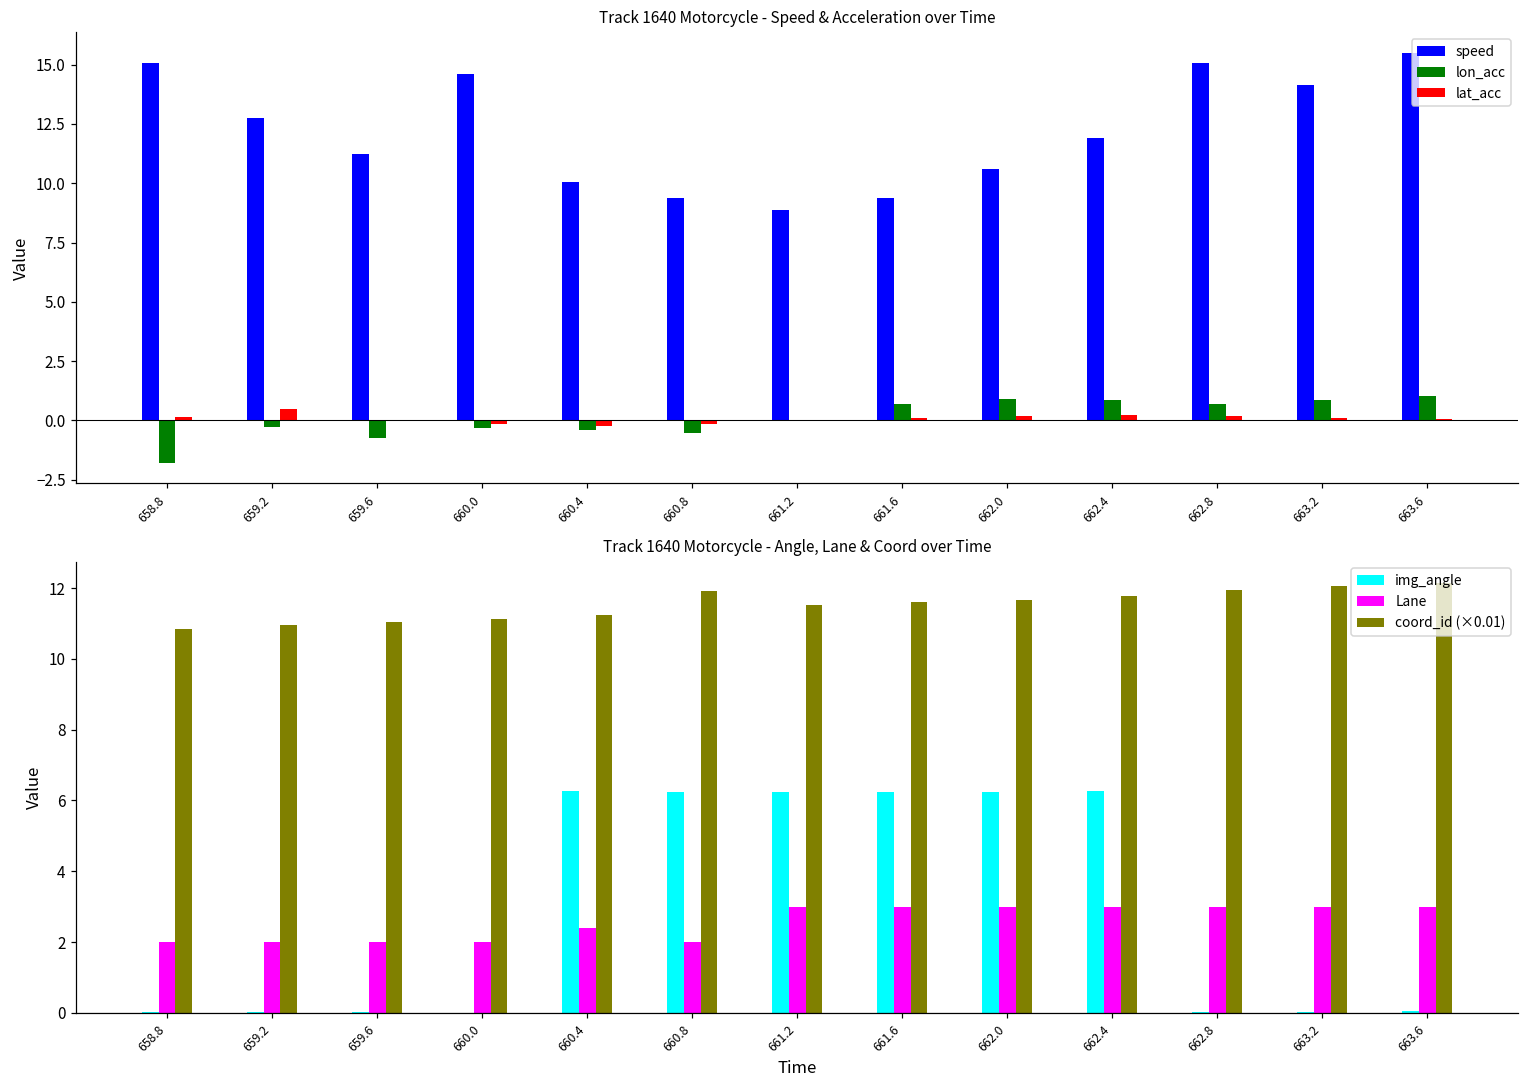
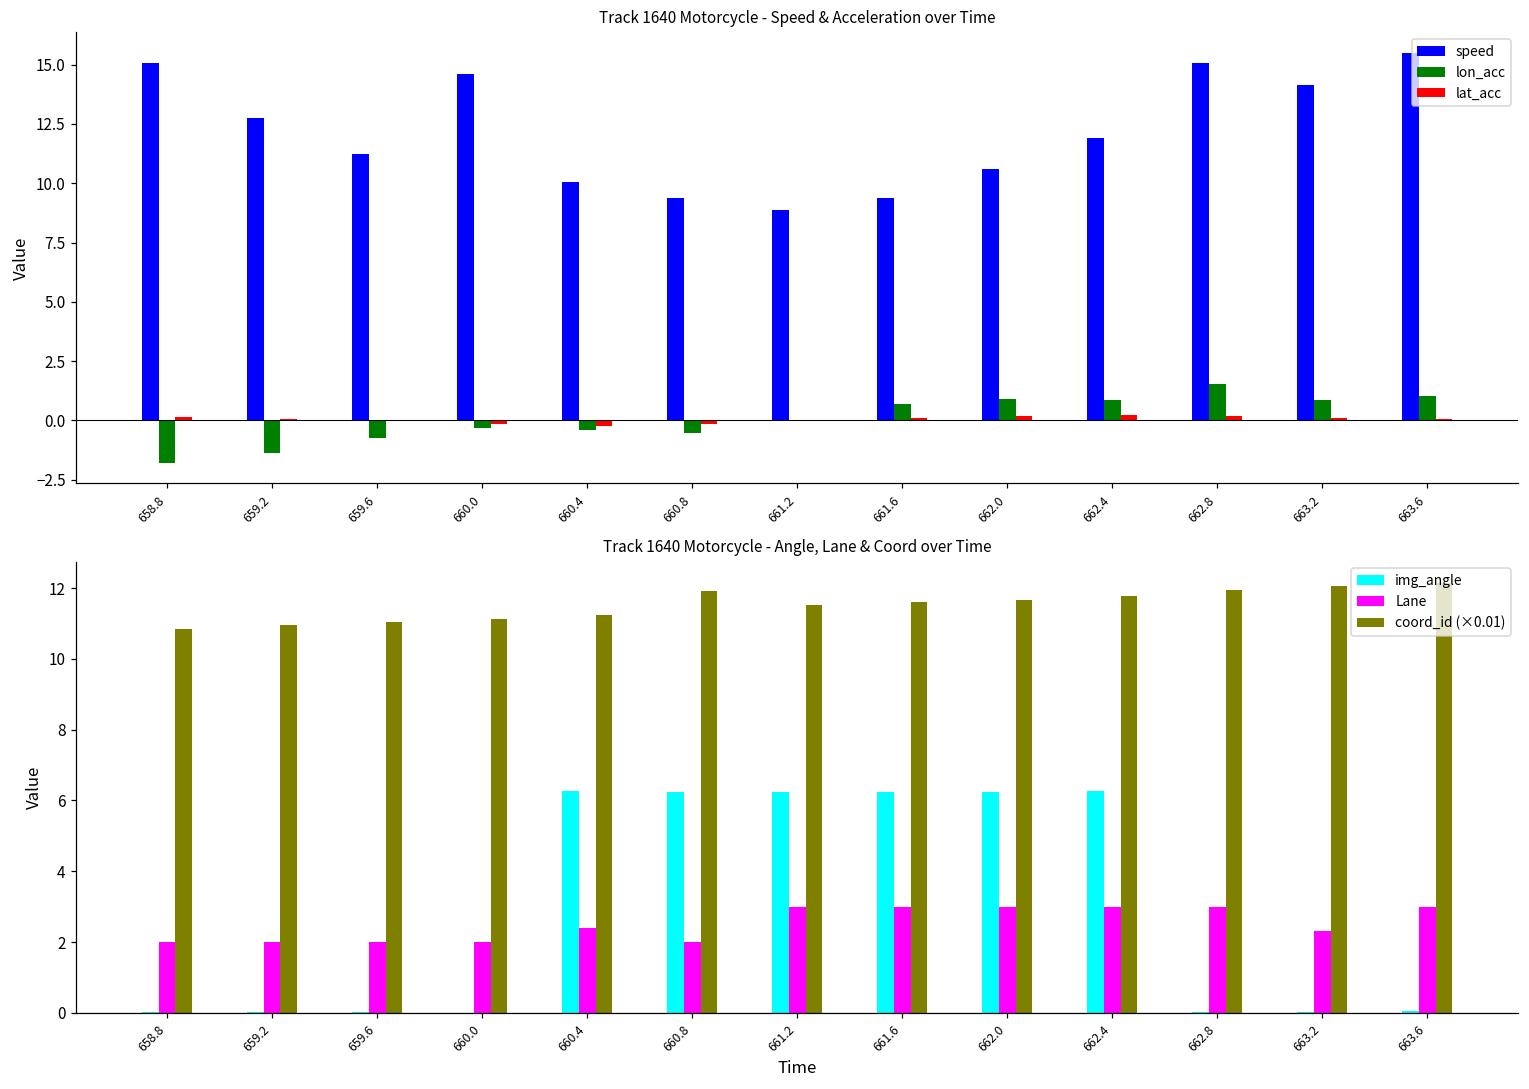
Track 1640 Motorcycle - Speed & Acceleration over Time, lon_acc, 659.2: -0.3 -> -1.4
Track 1640 Motorcycle - Speed & Acceleration over Time, lat_acc, 659.2: 0.5 -> 0.1
Track 1640 Motorcycle - Speed & Acceleration over Time, lon_acc, 662.8: 0.7 -> 1.5
Track 1640 Motorcycle - Angle, Lane & Coord over Time, Lane, 663.2: 3.0 -> 2.3
